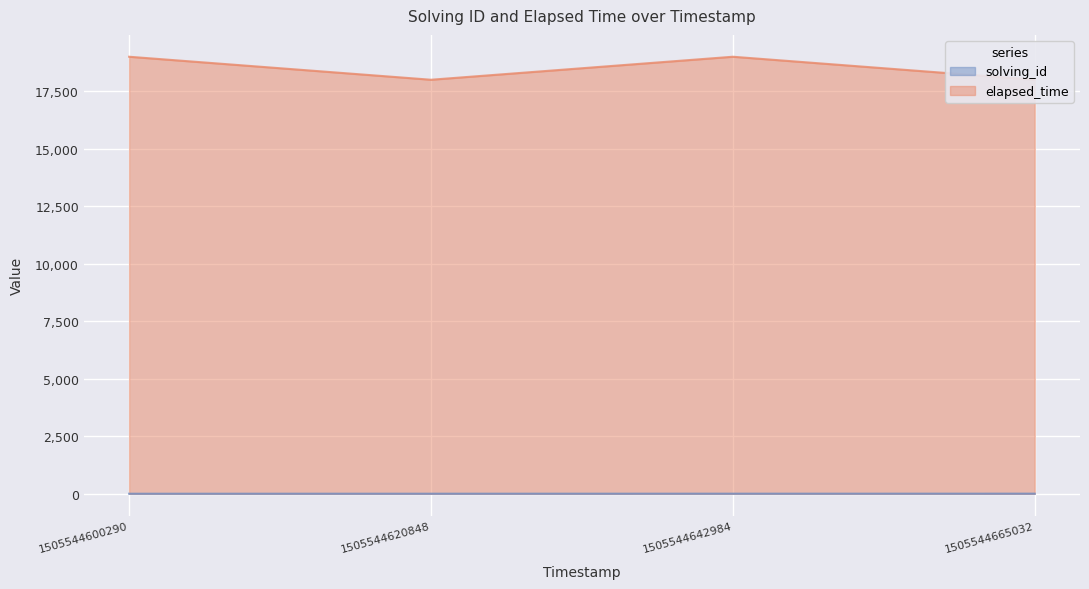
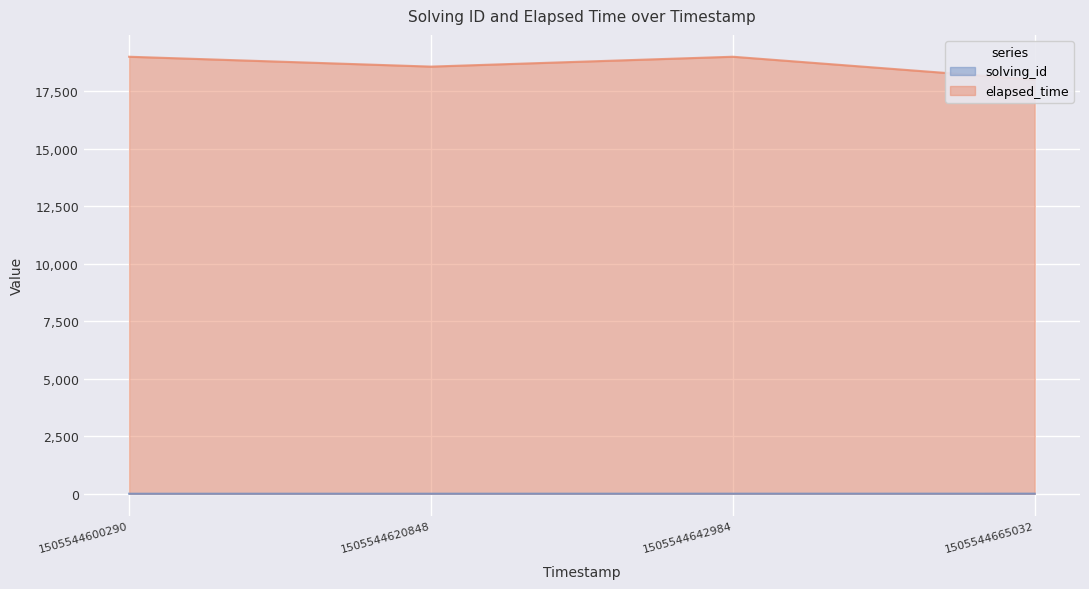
elapsed_time, 1505544620848: 18,000 -> 18,600
